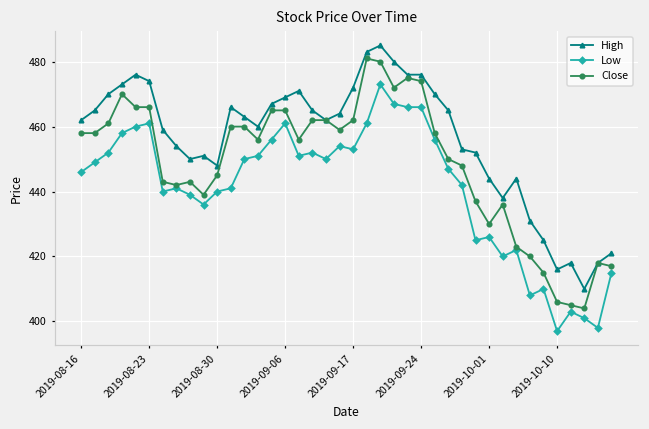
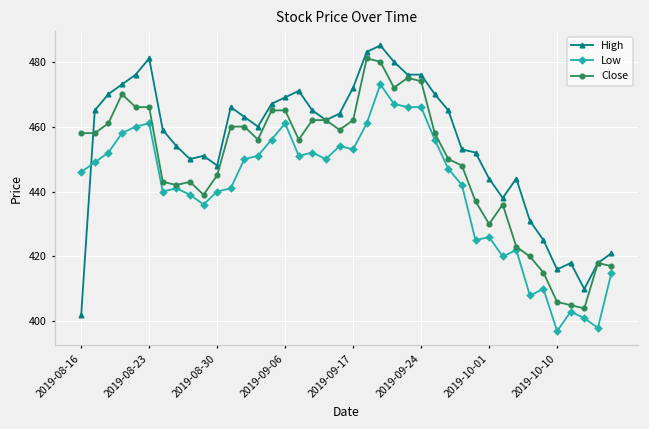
High, 2019-08-16: 462 -> 402
High, 2019-08-23: 474 -> 481
